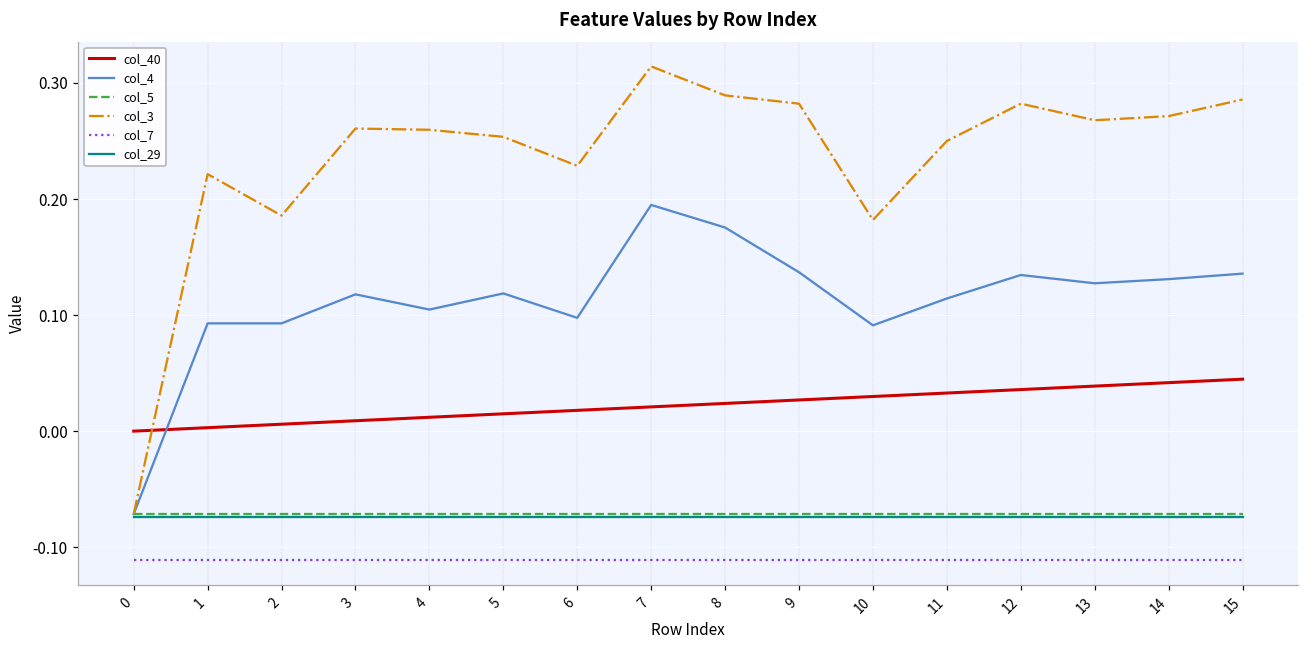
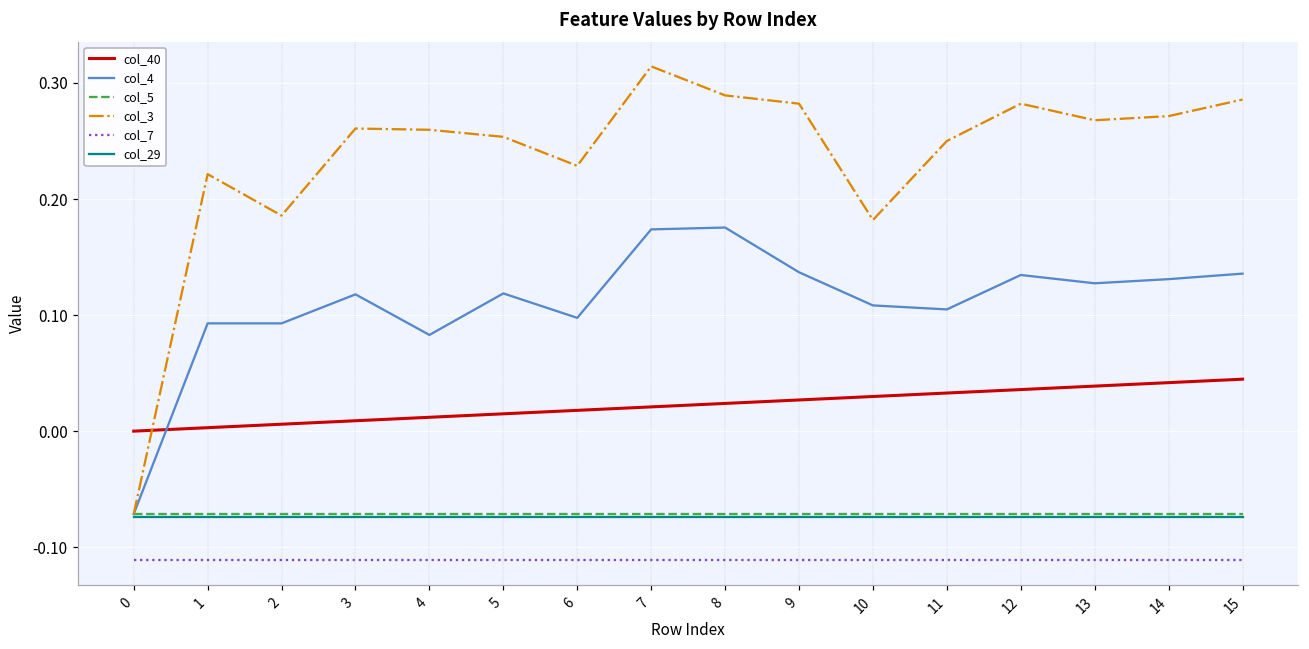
col_4, 4: 0.105 -> 0.083
col_4, 7: 0.195 -> 0.174
col_4, 10: 0.091 -> 0.108
col_4, 11: 0.114 -> 0.105
